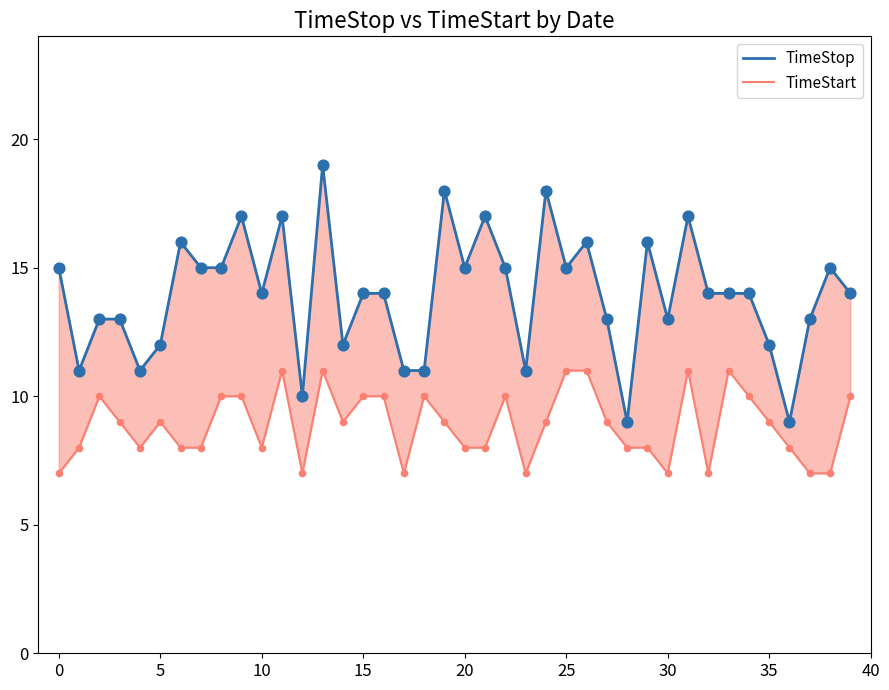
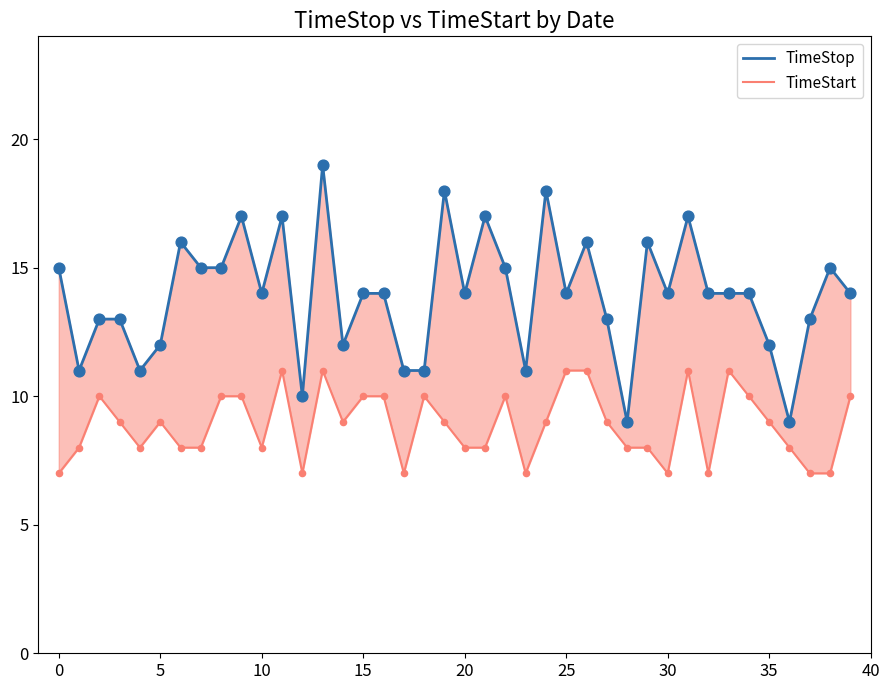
TimeStop, 20: 15 -> 14
TimeStop, 25: 15 -> 14
TimeStop, 30: 13 -> 14
